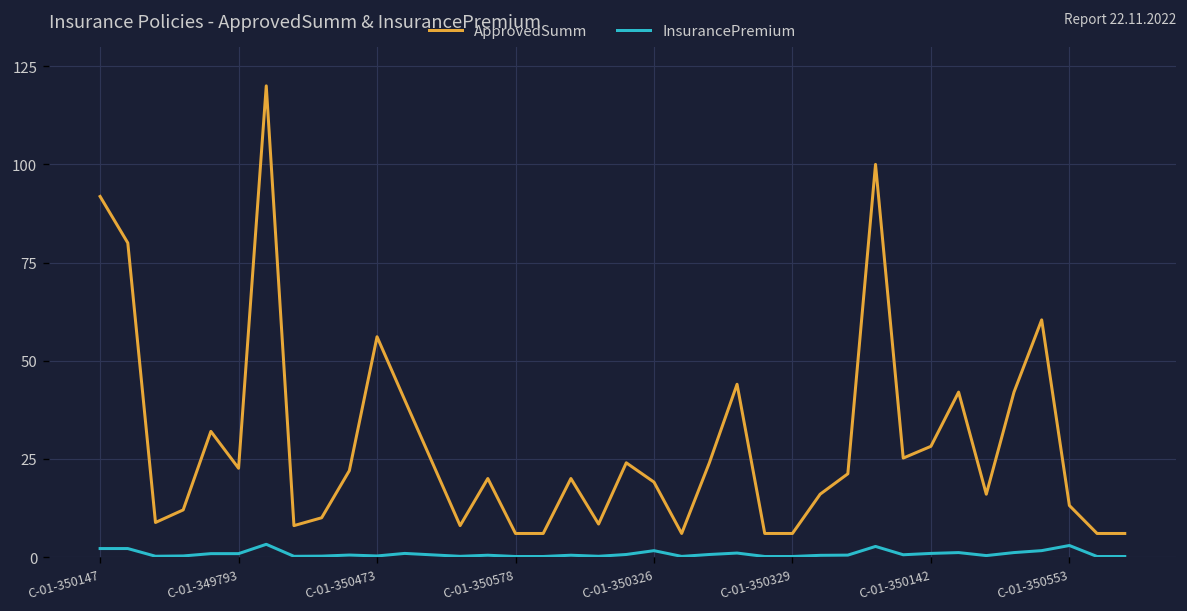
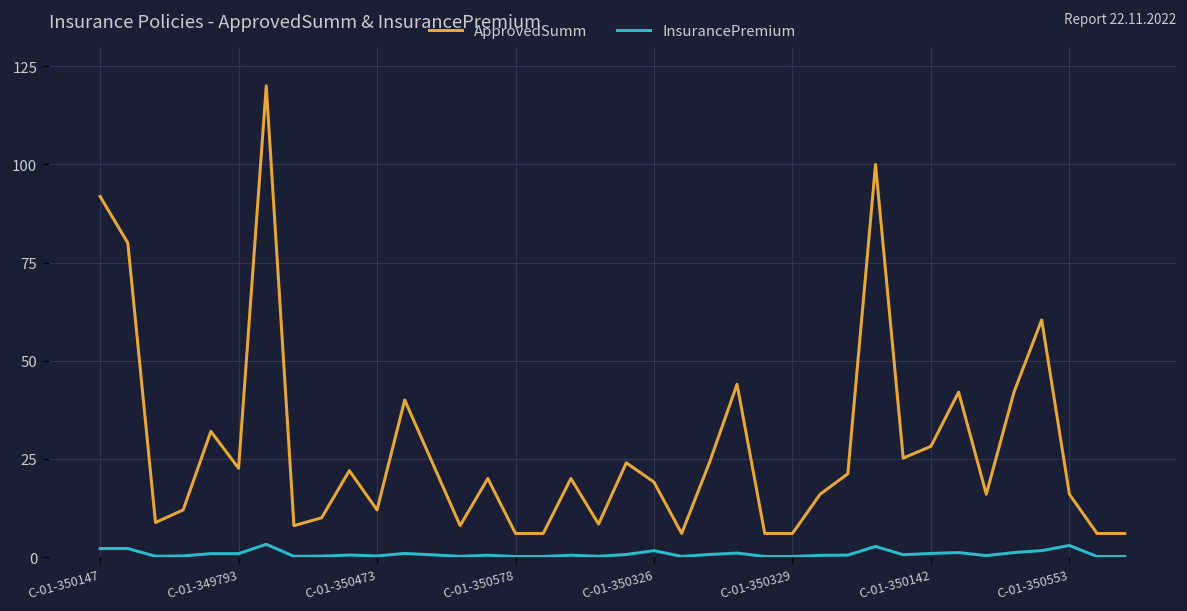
ApprovedSumm, C-01-350473: 56 -> 12
ApprovedSumm, C-01-350553: 13 -> 16
